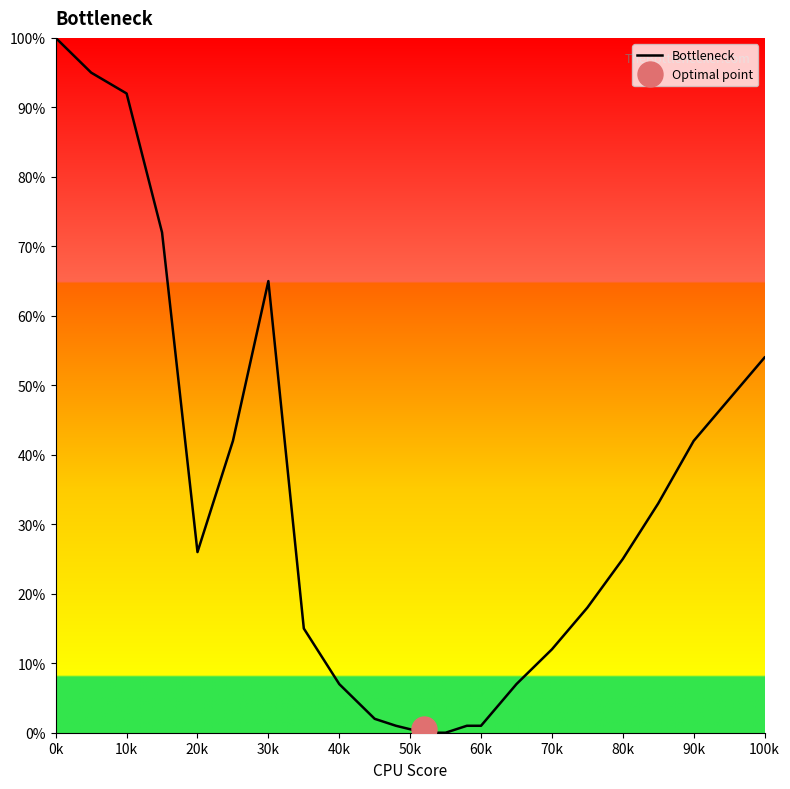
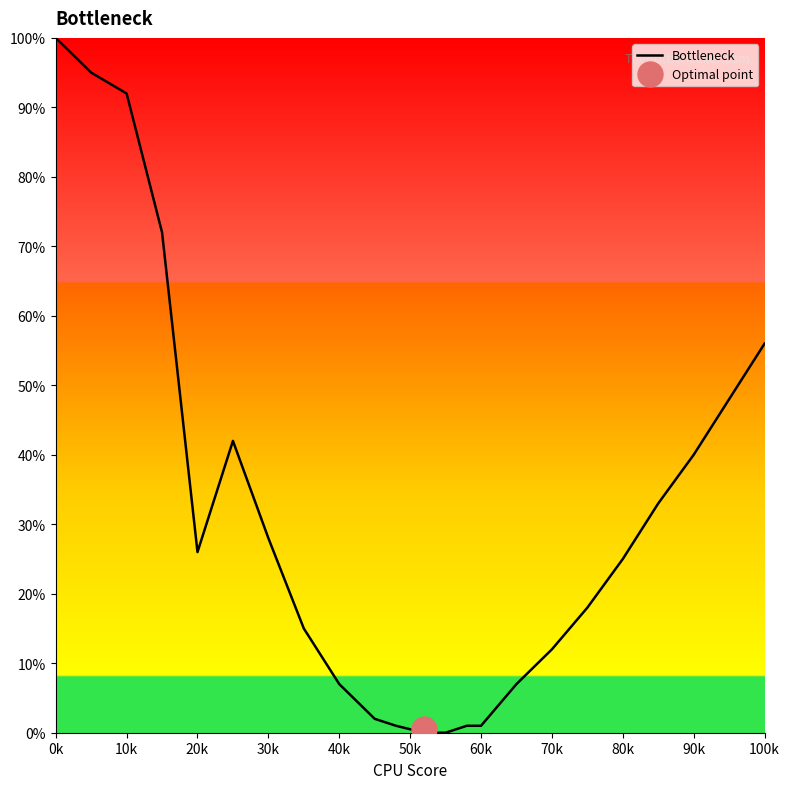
Bottleneck, 30k: 65% -> 28%
Bottleneck, 90k: 42% -> 40%
Bottleneck, 100k: 54% -> 56%
